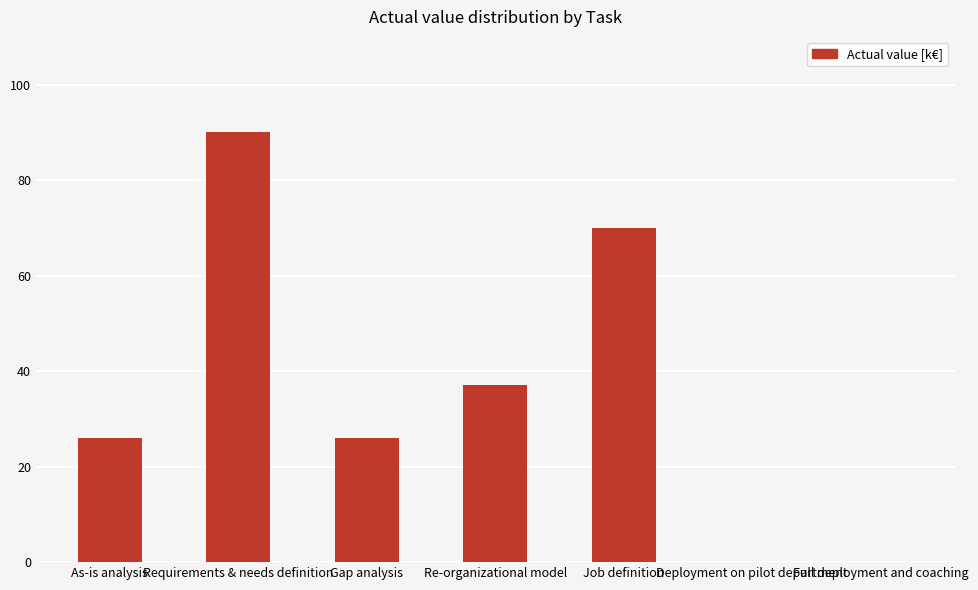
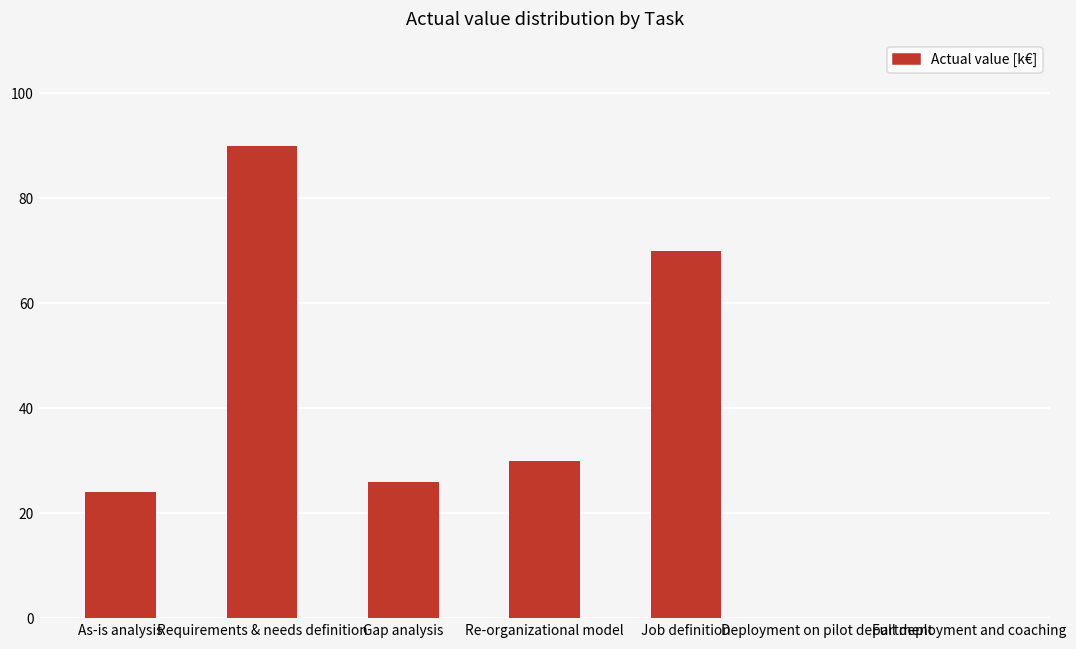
As-is analysis: 26 -> 24
Re-organizational model: 37 -> 30
